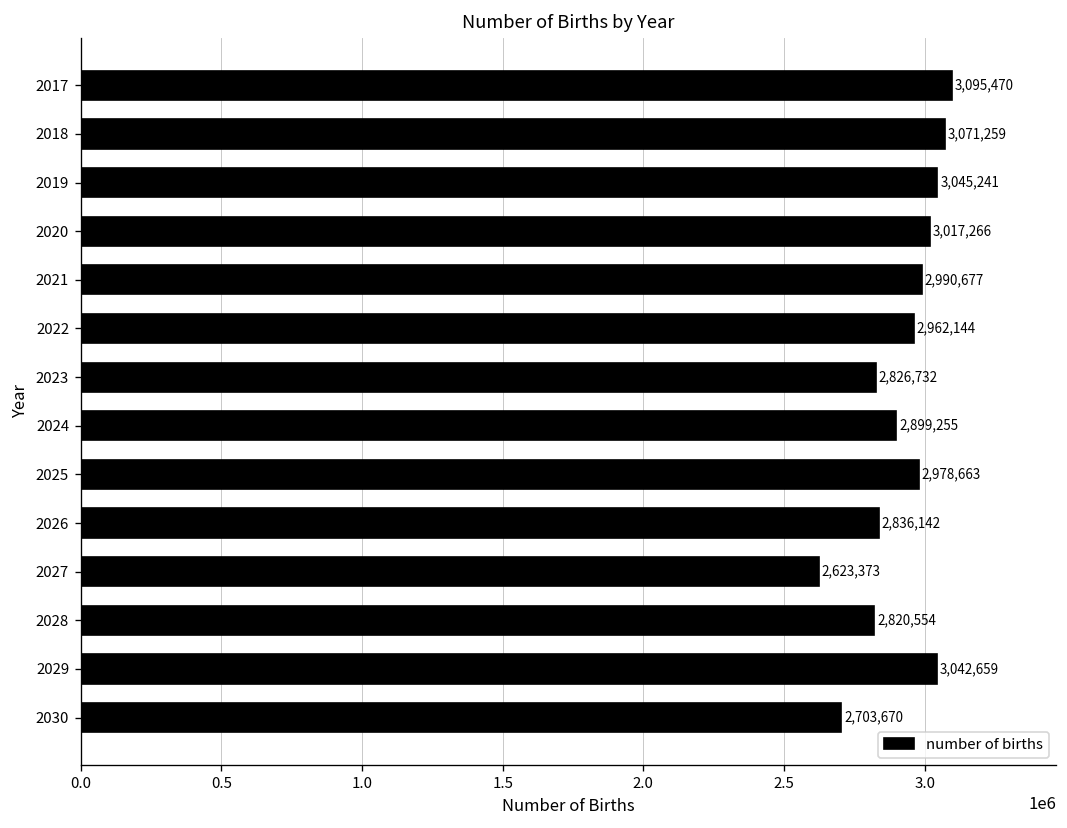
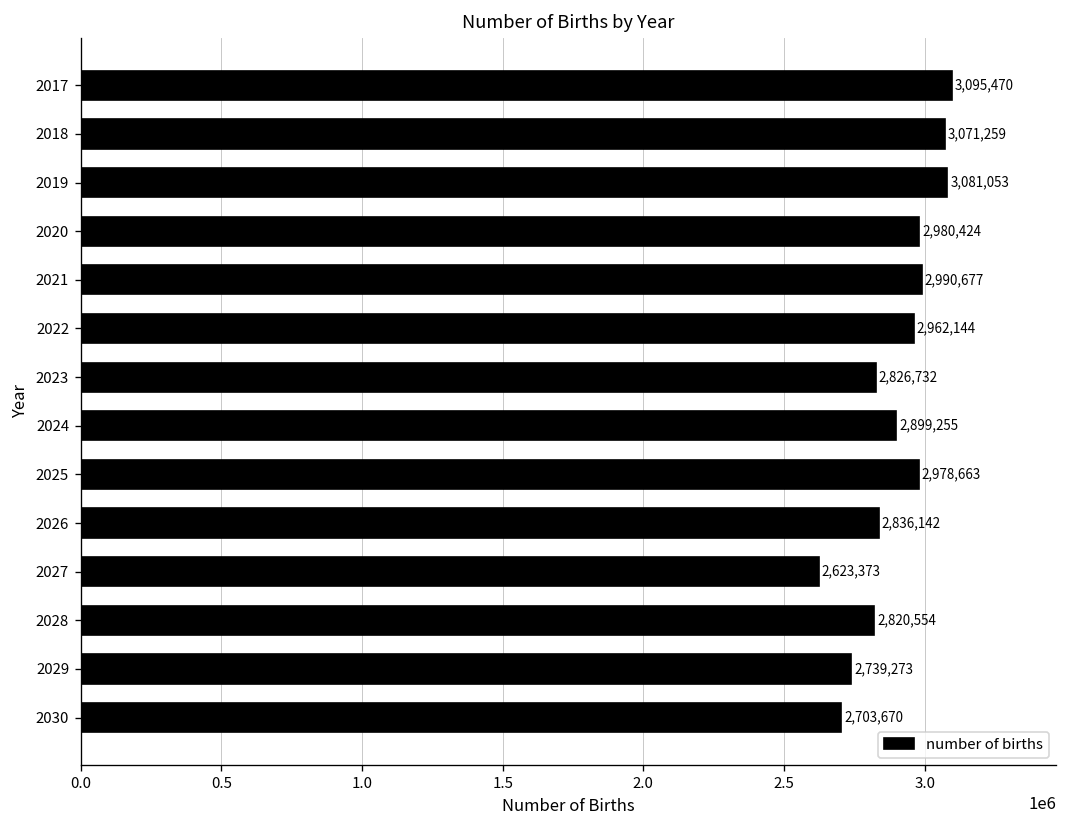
2019: 3,045,241 -> 3,081,053
2020: 3,017,266 -> 2,980,424
2029: 3,042,659 -> 2,739,273
